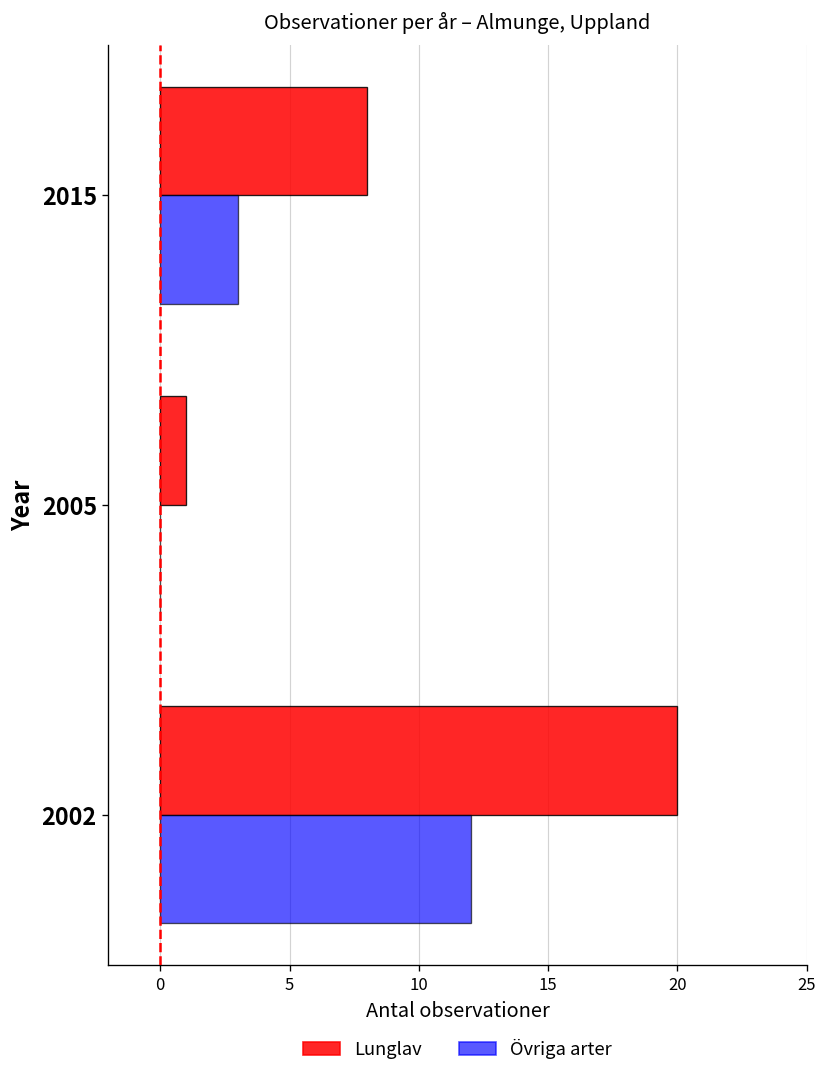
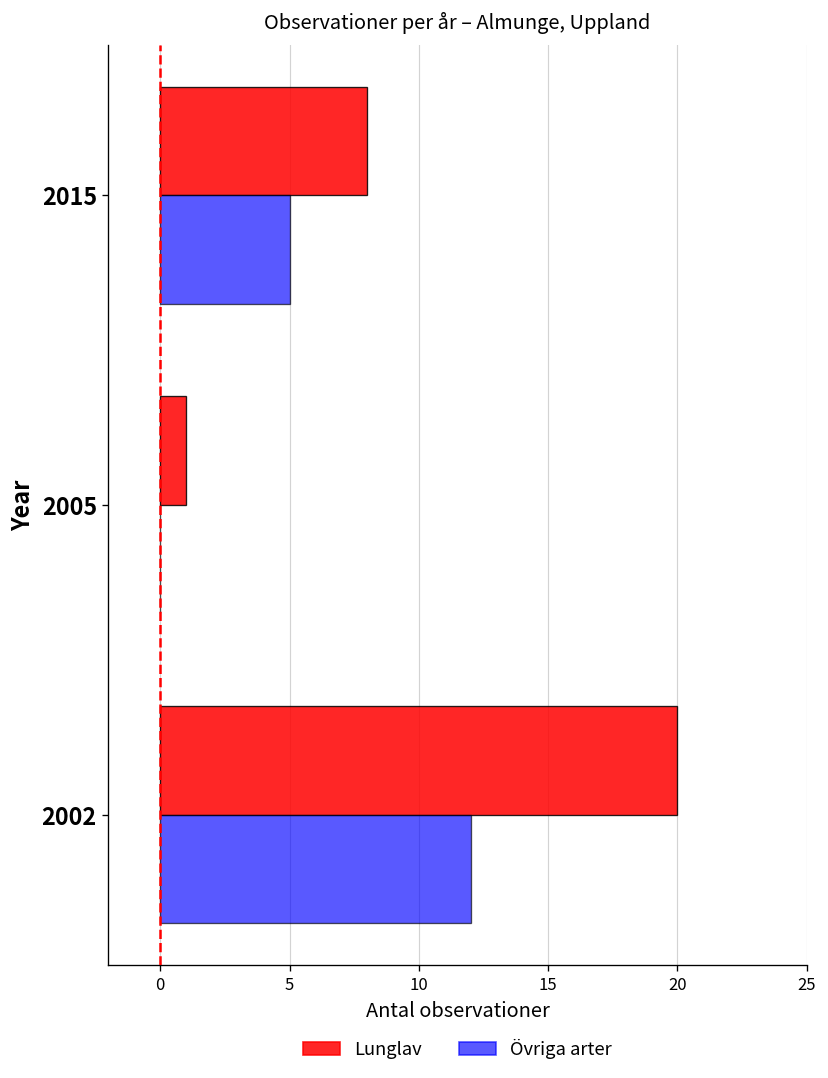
Övriga arter, 2015: 3 -> 5
